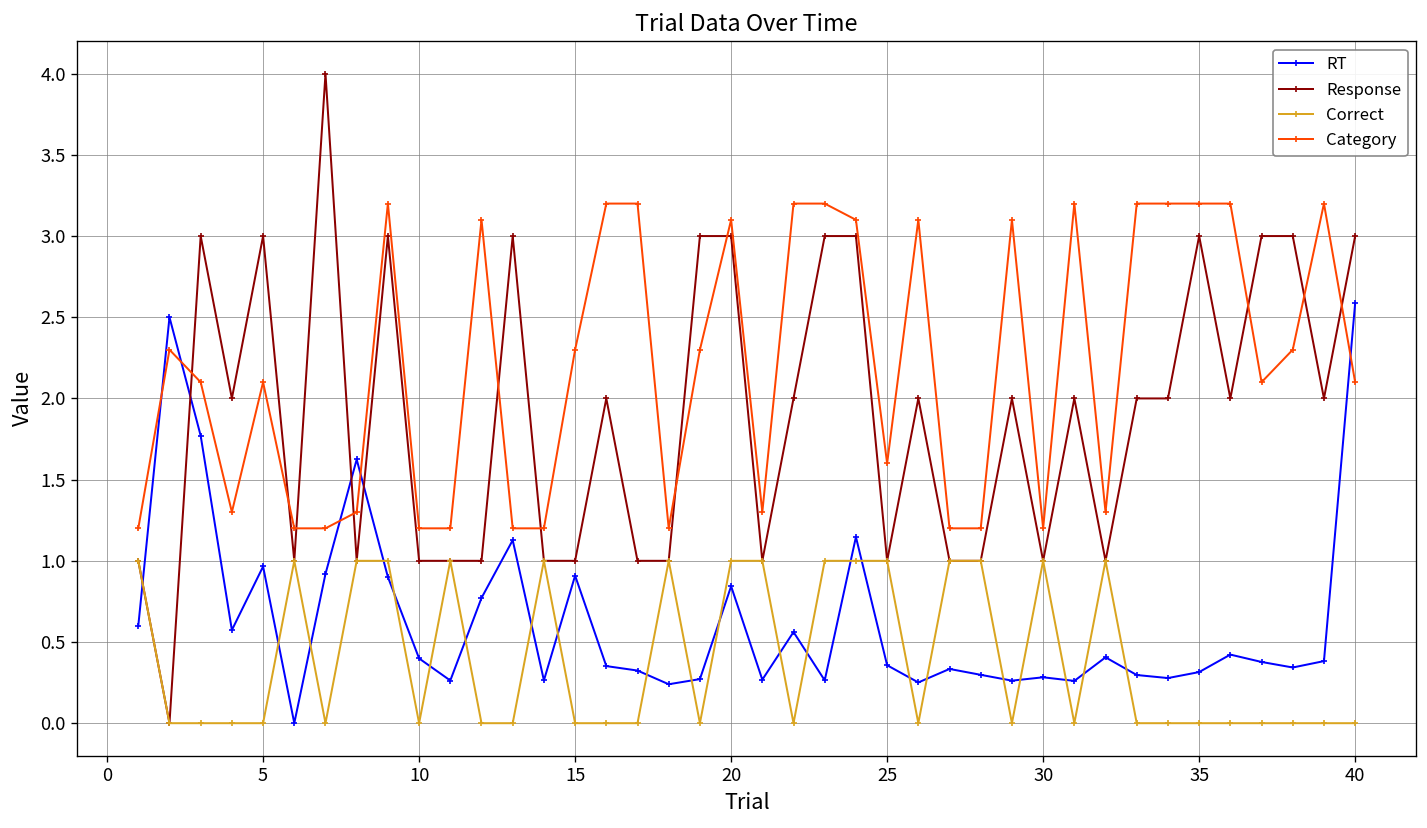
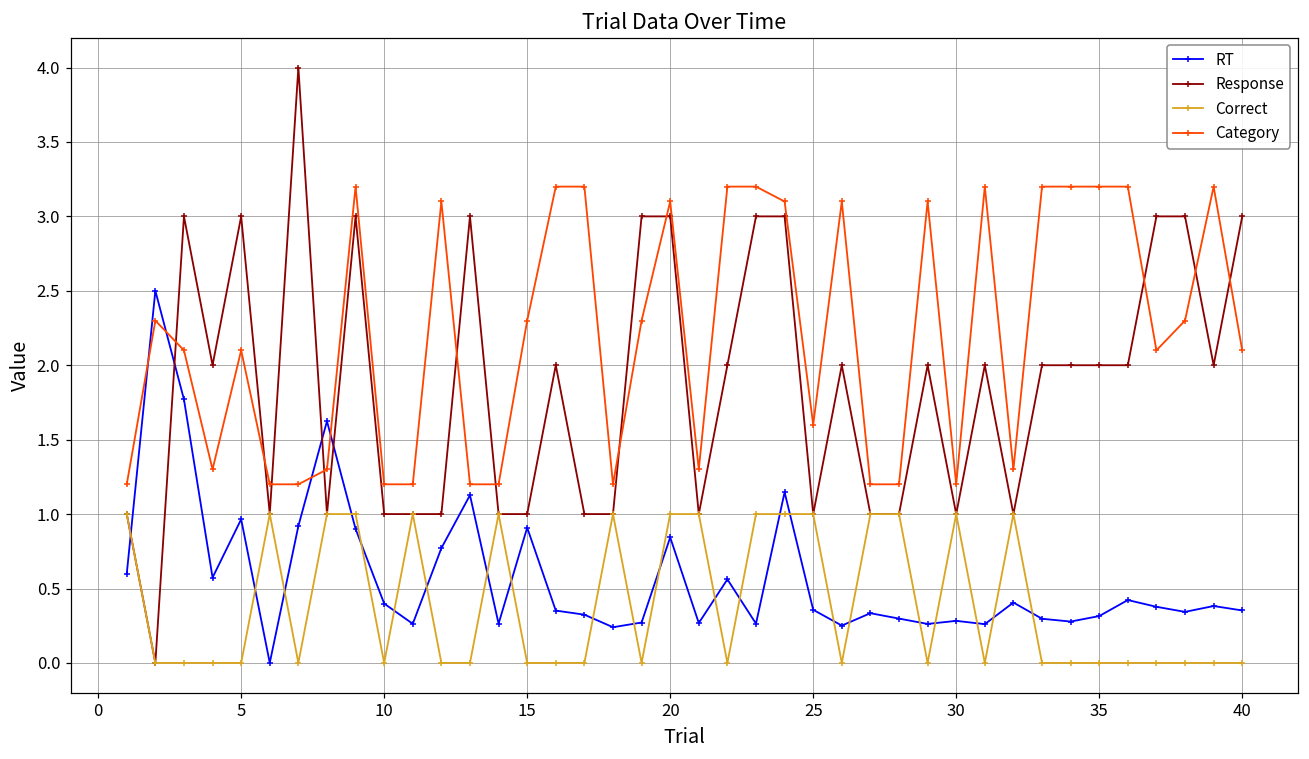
Response, 35: 3 -> 2
RT, 40: 2.59 -> 0.35
